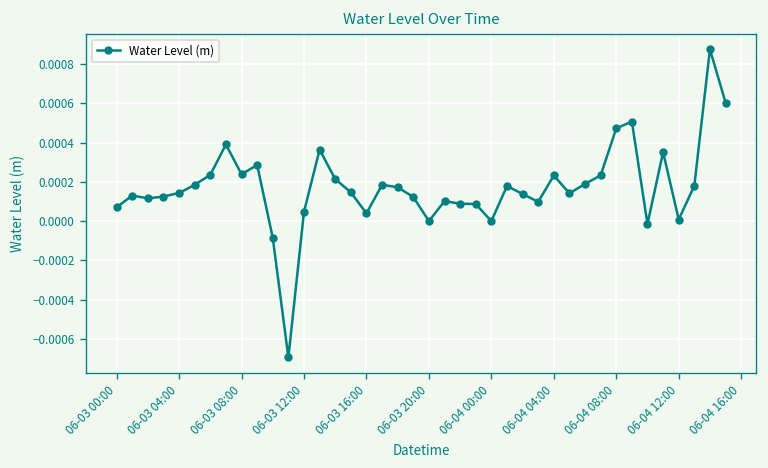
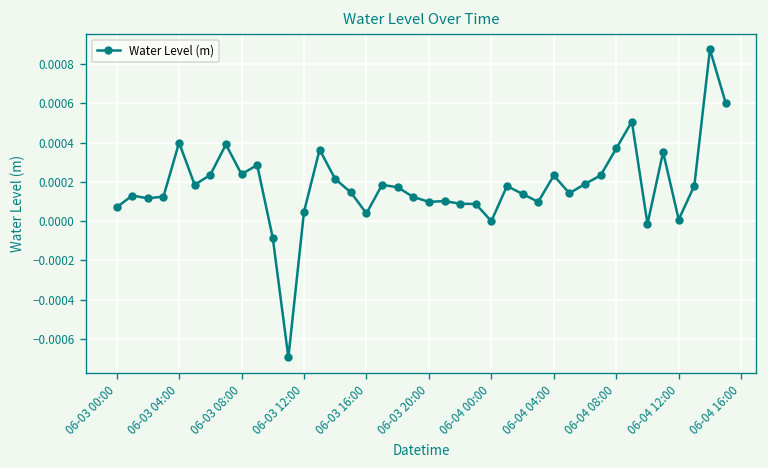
06-03 04:00: 0.00014 -> 0.00040
06-03 20:00: 0.0000 -> 0.0001
06-04 08:00: 0.00047 -> 0.00037
